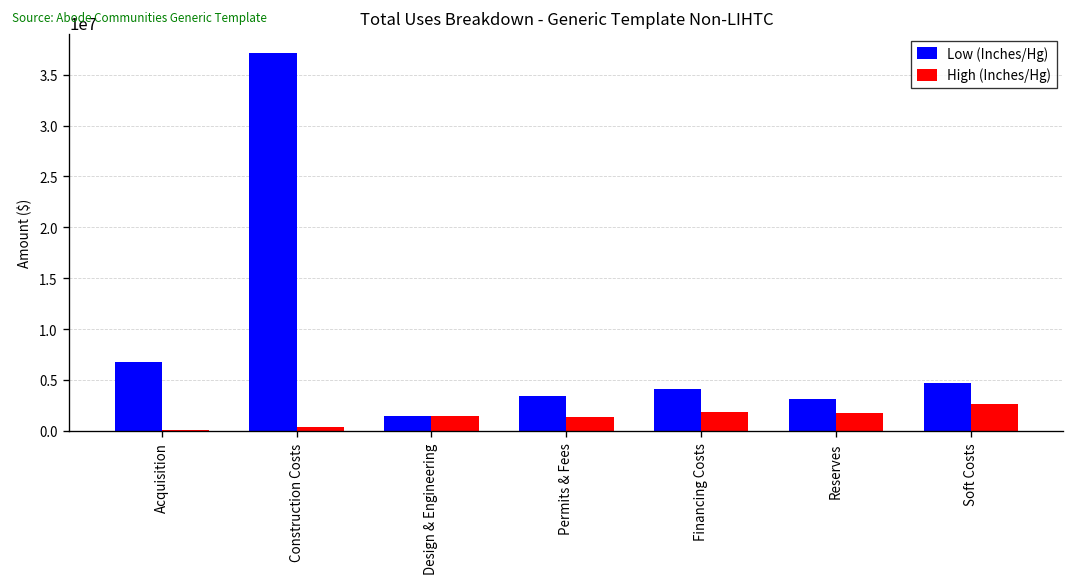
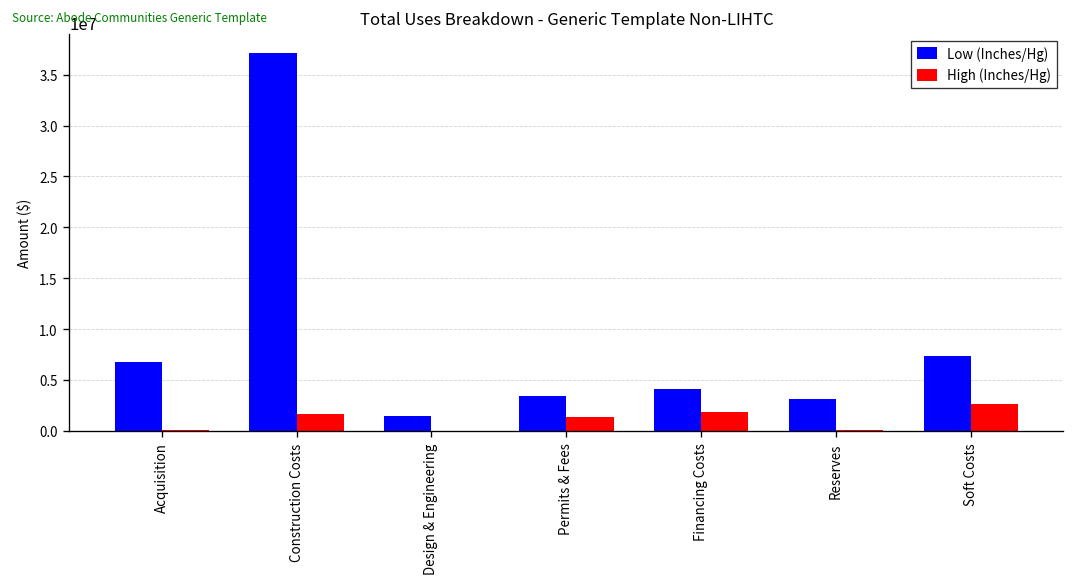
High (Inches/Hg), Construction Costs: 0 -> 2000000
High (Inches/Hg), Design & Engineering: 1000000 -> 0
High (Inches/Hg), Reserves: 2000000 -> 0
Low (Inches/Hg), Soft Costs: 5000000 -> 7000000
